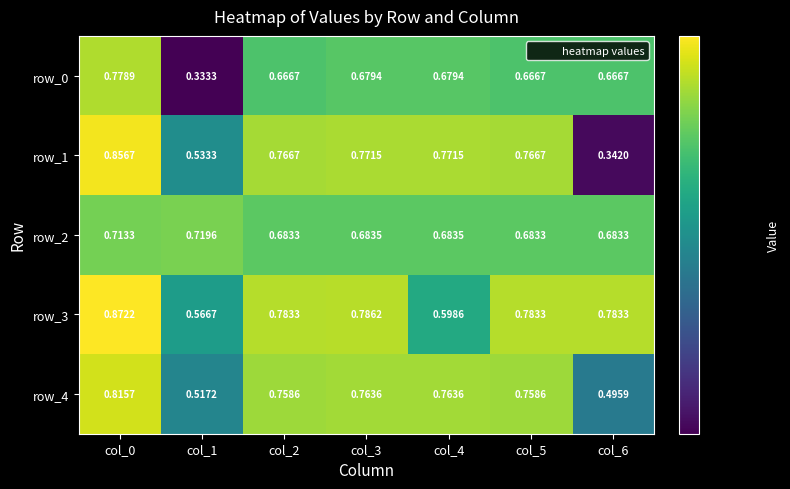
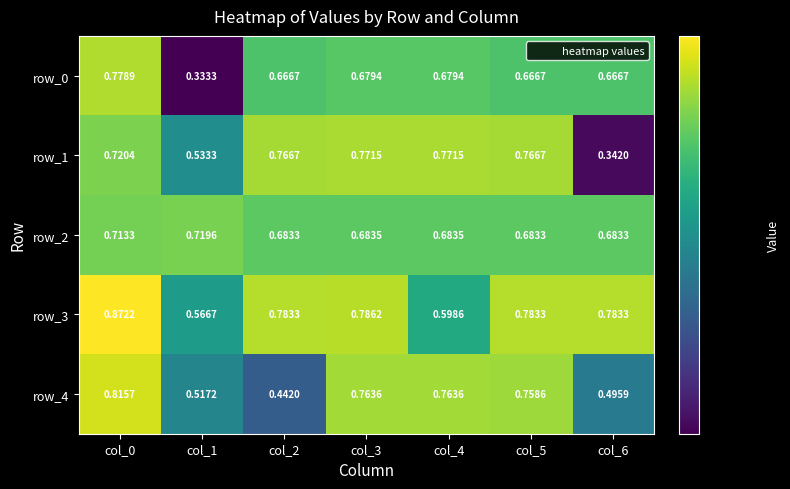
row_1, col_0: 0.8567 -> 0.7204
row_4, col_2: 0.7586 -> 0.4420
